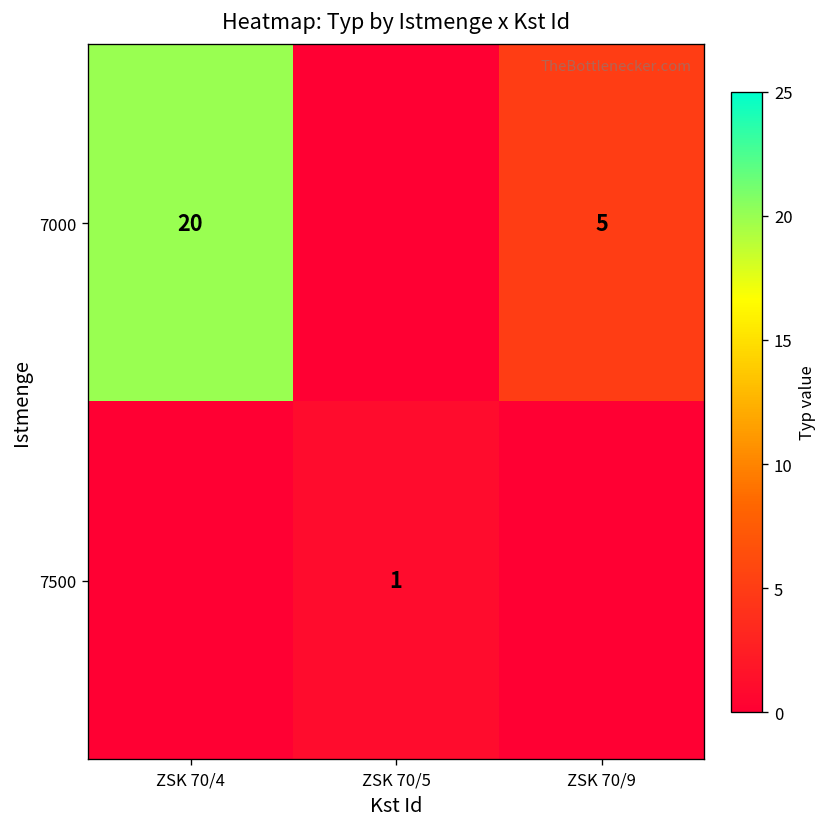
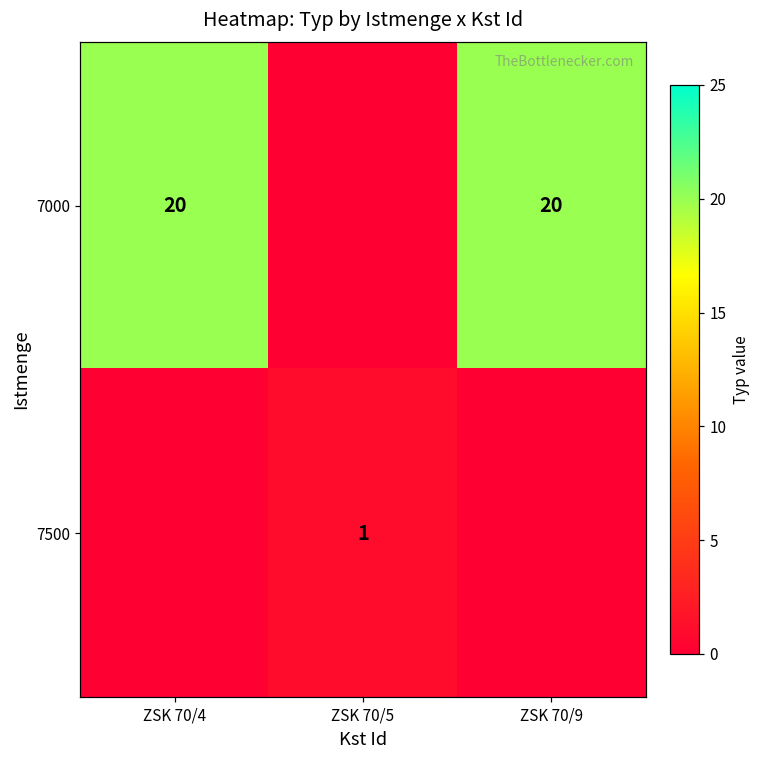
7000, ZSK 70/9: 5 -> 20
